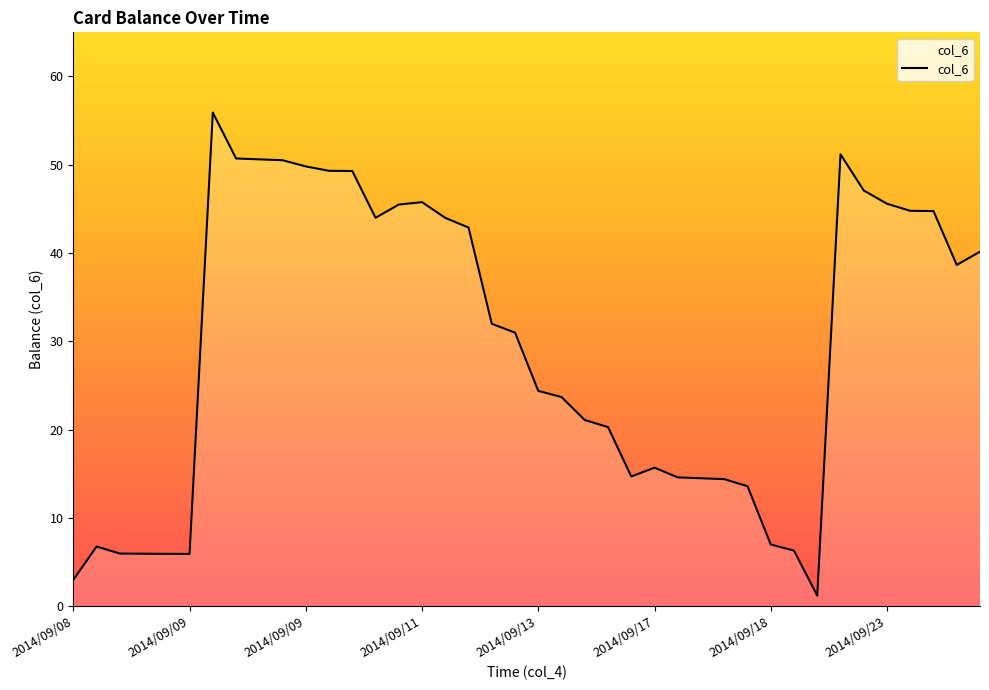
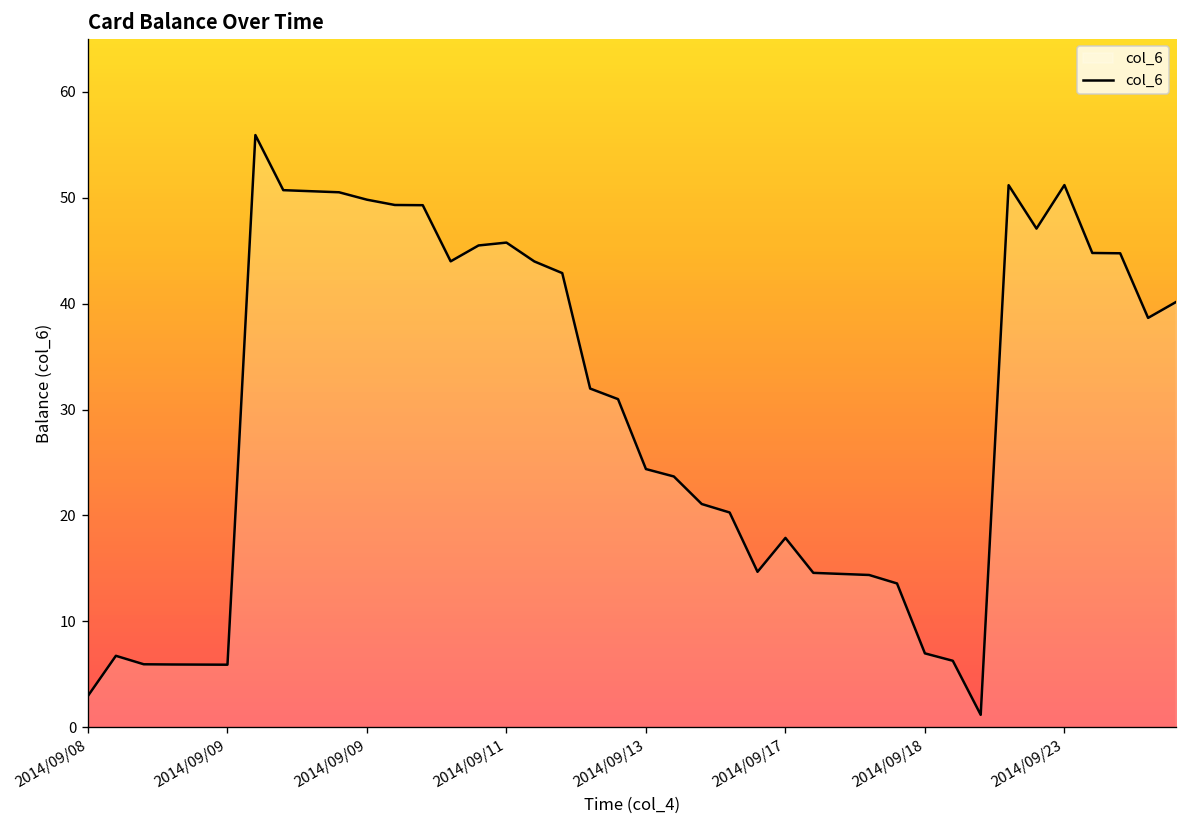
2014/09/17: 16 -> 18
2014/09/23: 46 -> 51
